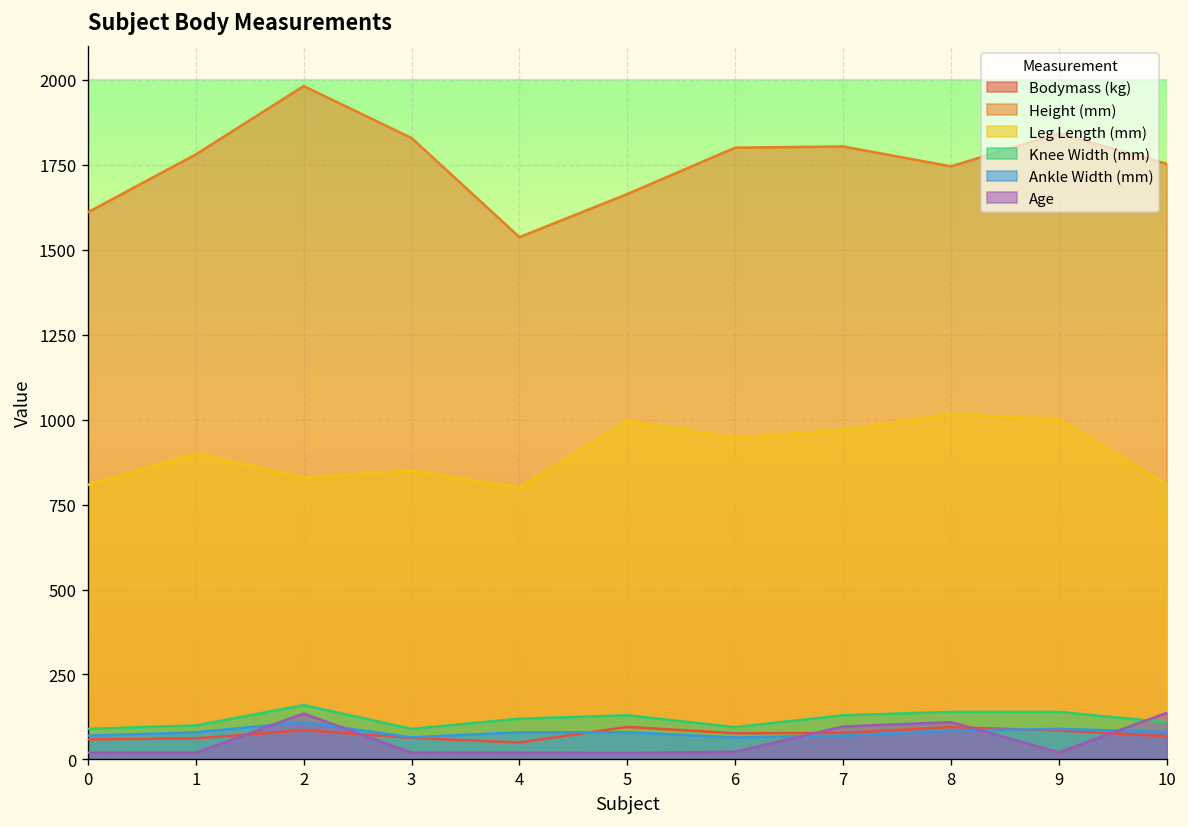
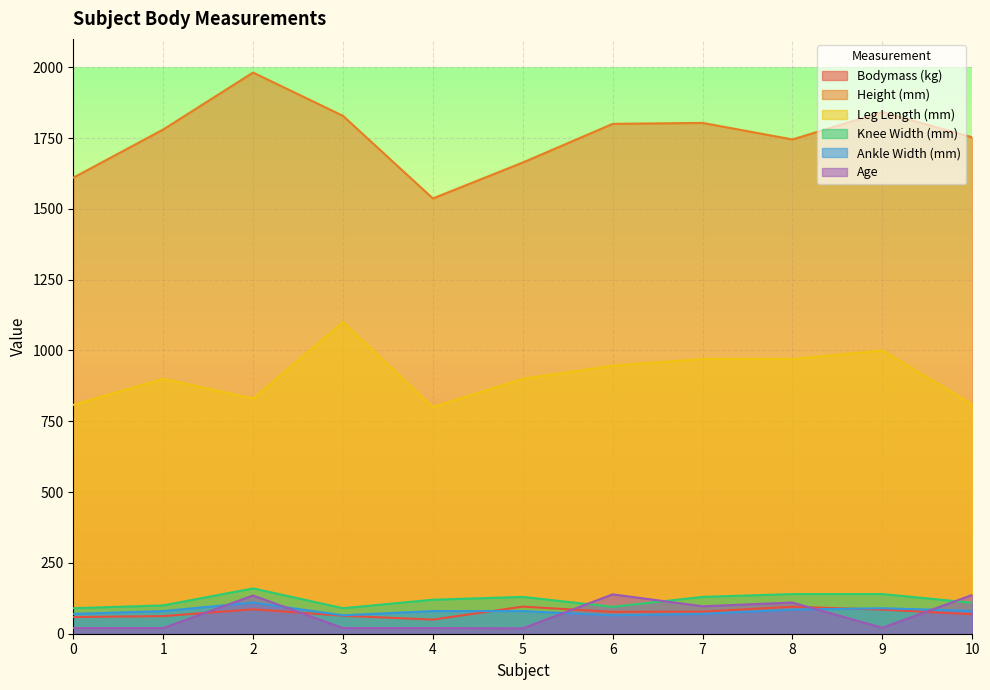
Leg Length (mm), 3: 850 -> 1100
Leg Length (mm), 5: 1000 -> 900
Age, 6: 20 -> 140
Leg Length (mm), 8: 1020 -> 970
